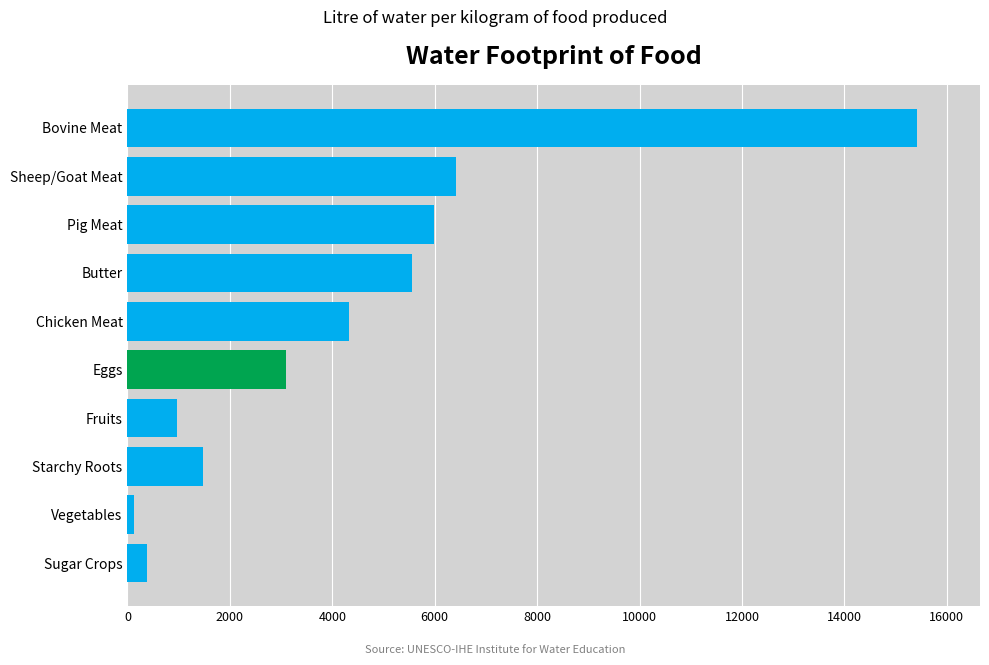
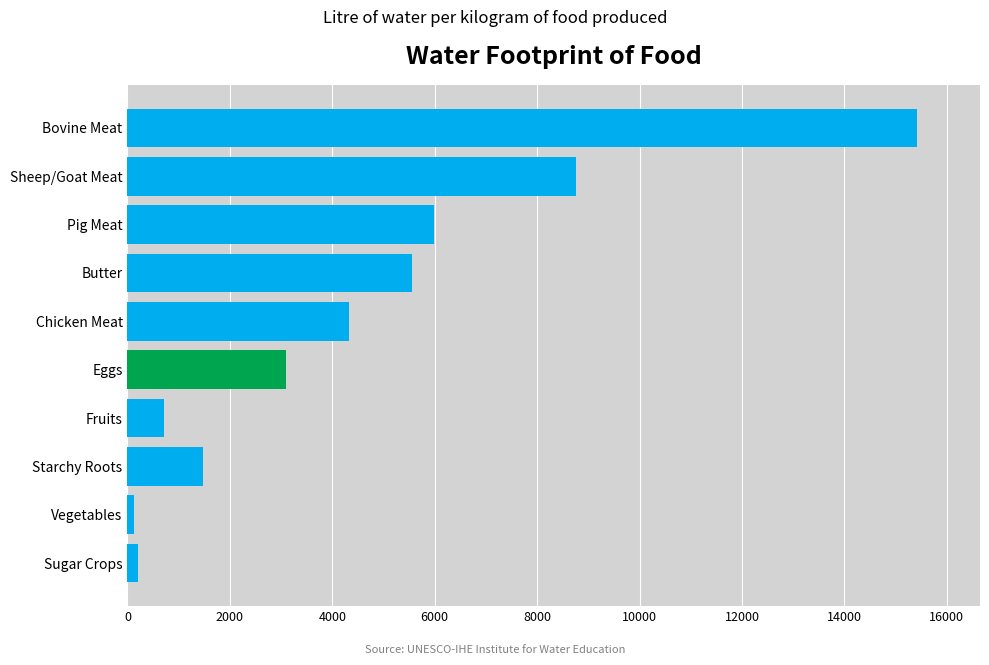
Sheep/Goat Meat: 6400 -> 8800
Fruits: 1000 -> 700
Sugar Crops: 400 -> 200
